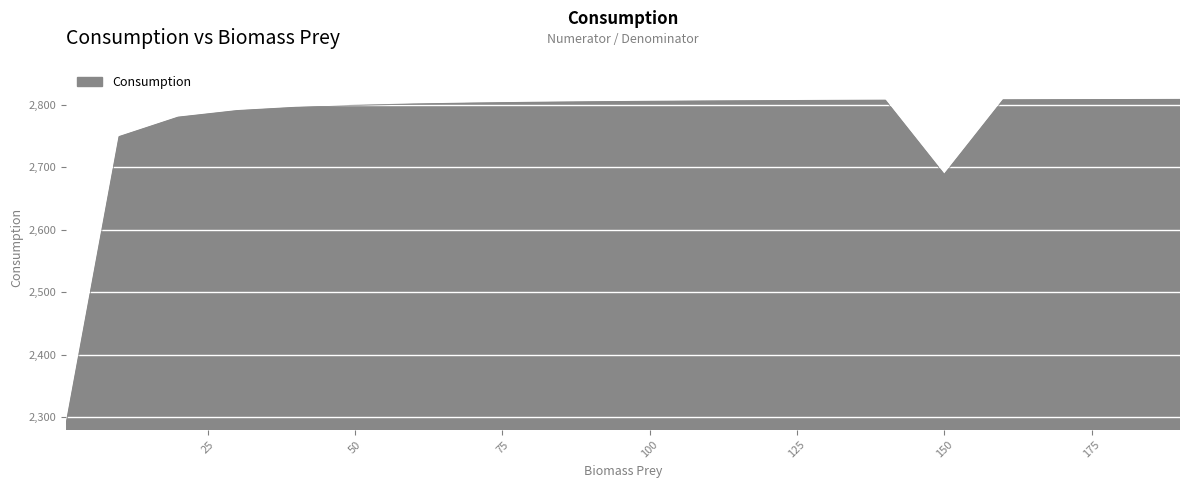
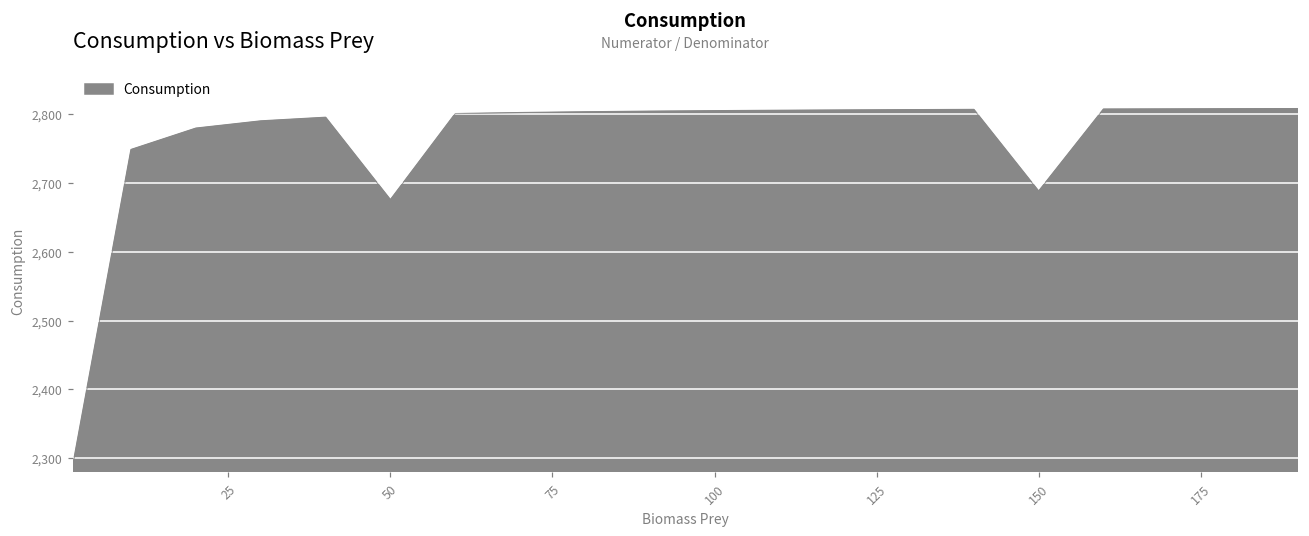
50: 2,800 -> 2,680
